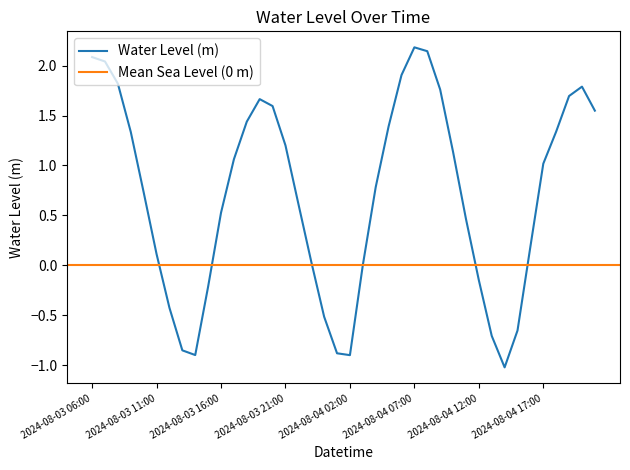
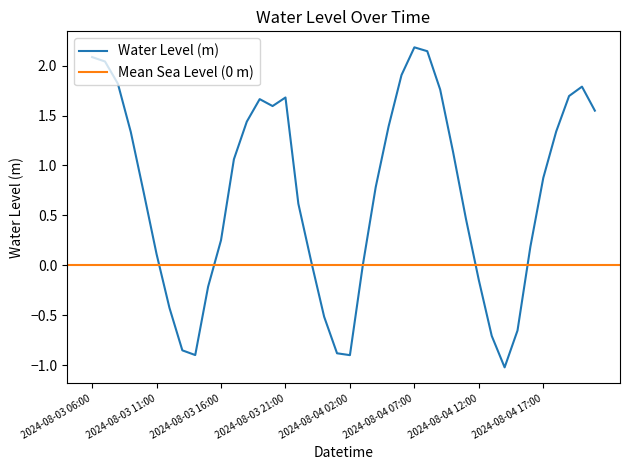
2024-08-03 16:00: 0.53 -> 0.25
2024-08-03 21:00: 1.20 -> 1.68
2024-08-04 17:00: 1.02 -> 0.88
